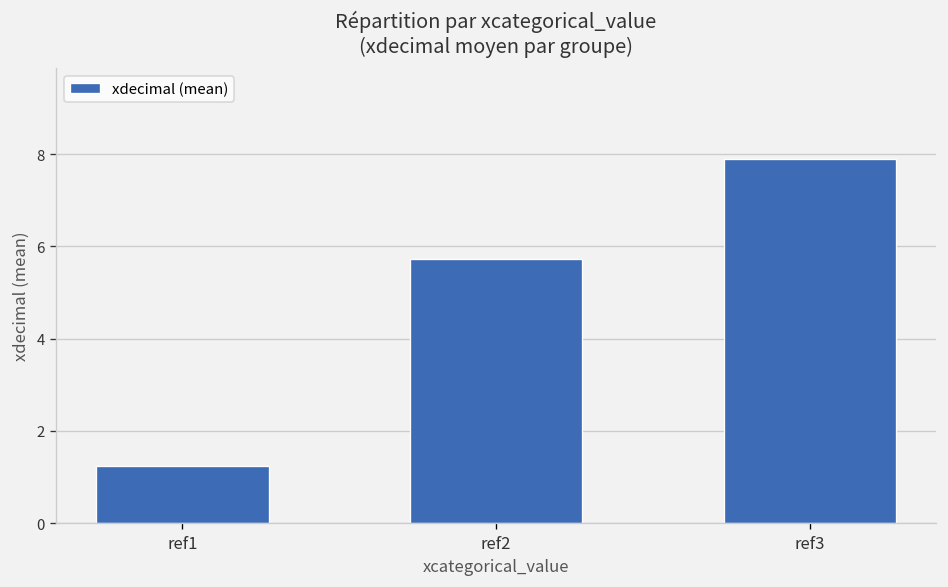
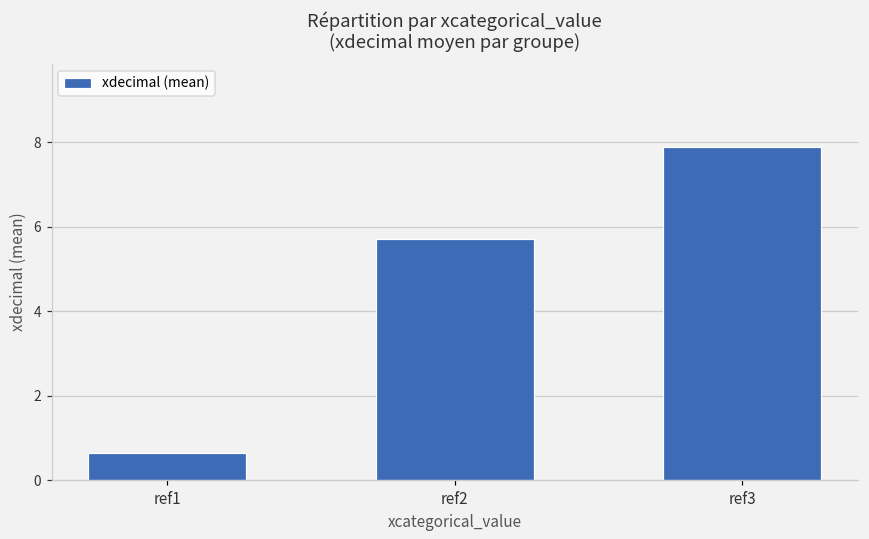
ref1: 1.2 -> 0.6
